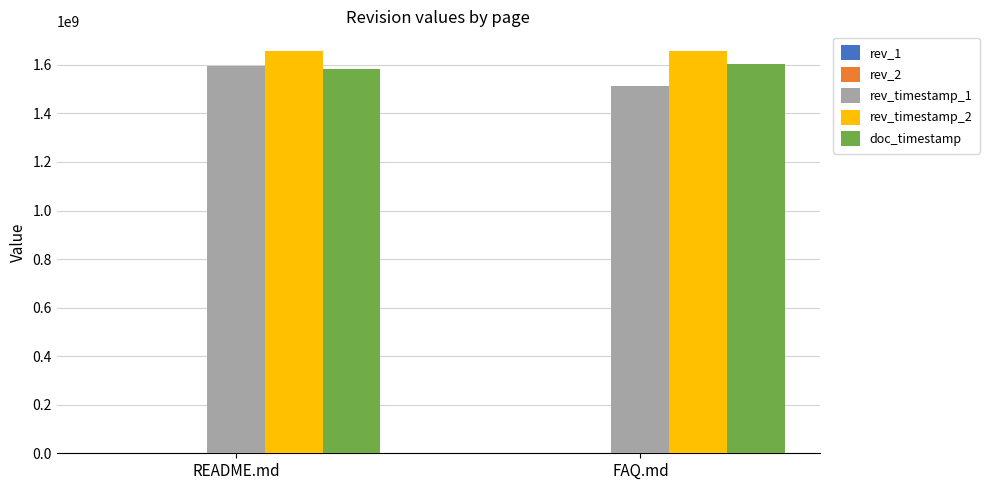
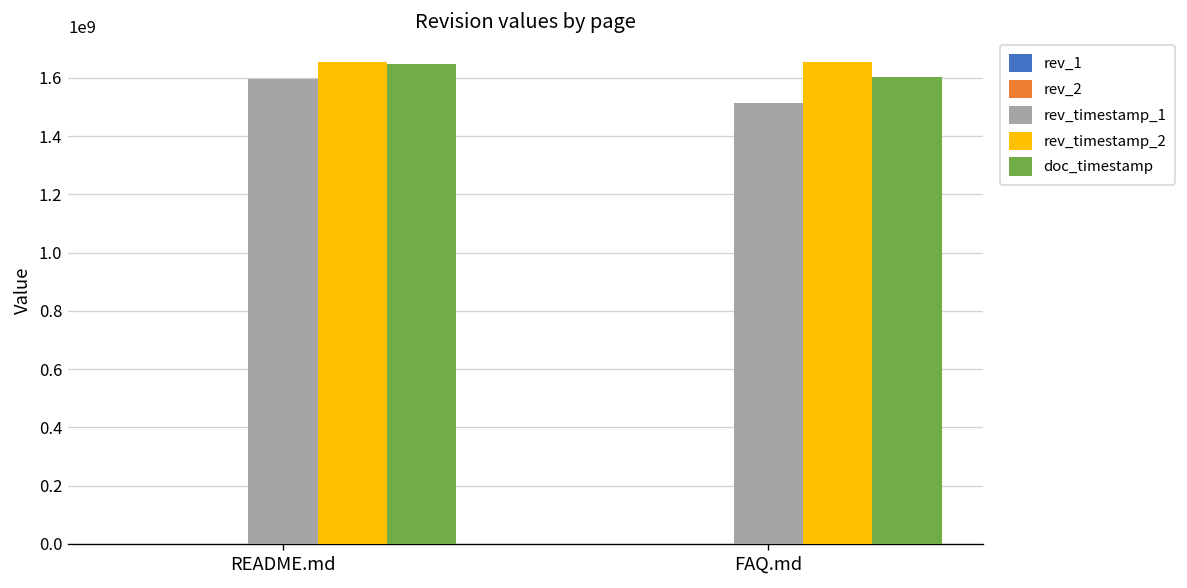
doc_timestamp, README.md: 1590000000 -> 1650000000
